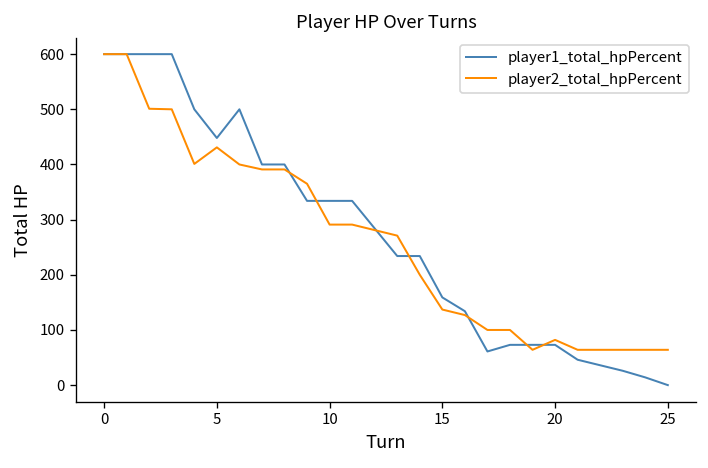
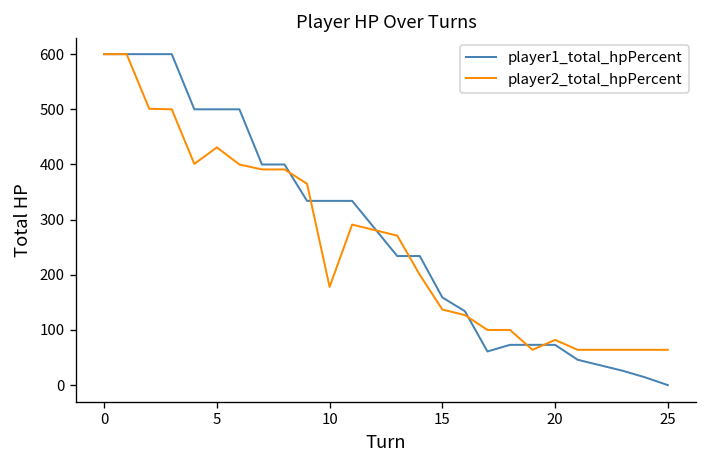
player1_total_hpPercent, 5: 450 -> 500
player2_total_hpPercent, 10: 290 -> 180
